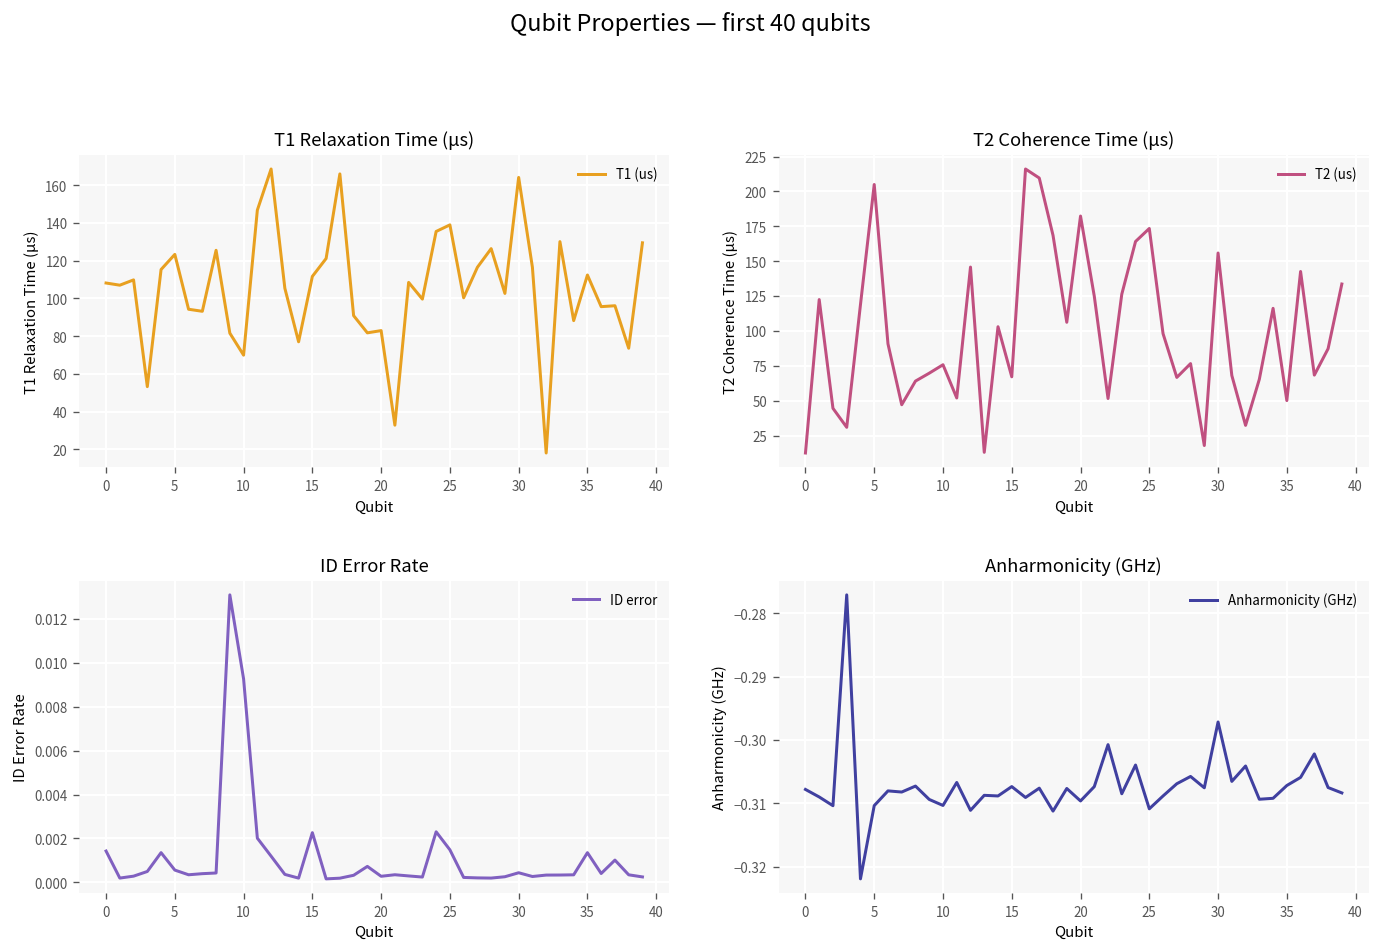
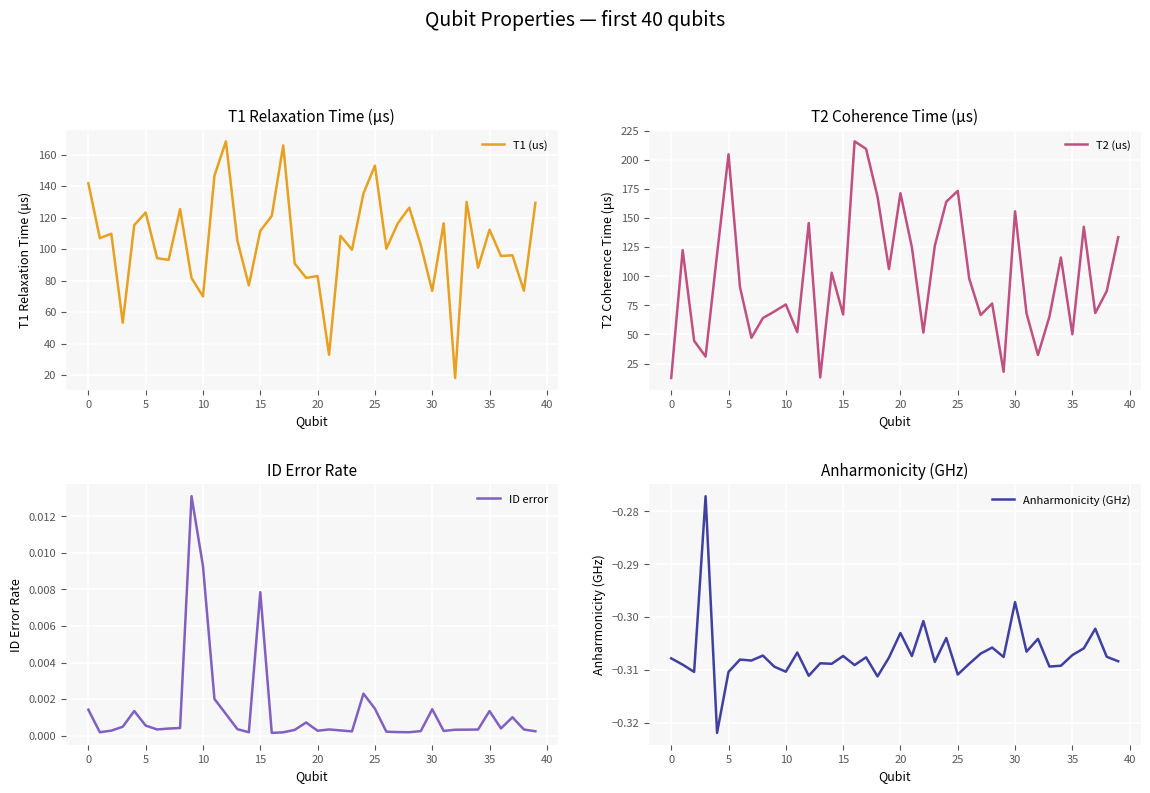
T1 Relaxation Time (μs), 0: 108 -> 142
T1 Relaxation Time (μs), 25: 139 -> 153
T1 Relaxation Time (μs), 30: 164 -> 73
T2 Coherence Time (μs), 20: 182 -> 171
ID Error Rate, 15: 0.0023 -> 0.0079
ID Error Rate, 30: 0.0004 -> 0.0014
Anharmonicity (GHz), 20: -0.310 -> -0.303
